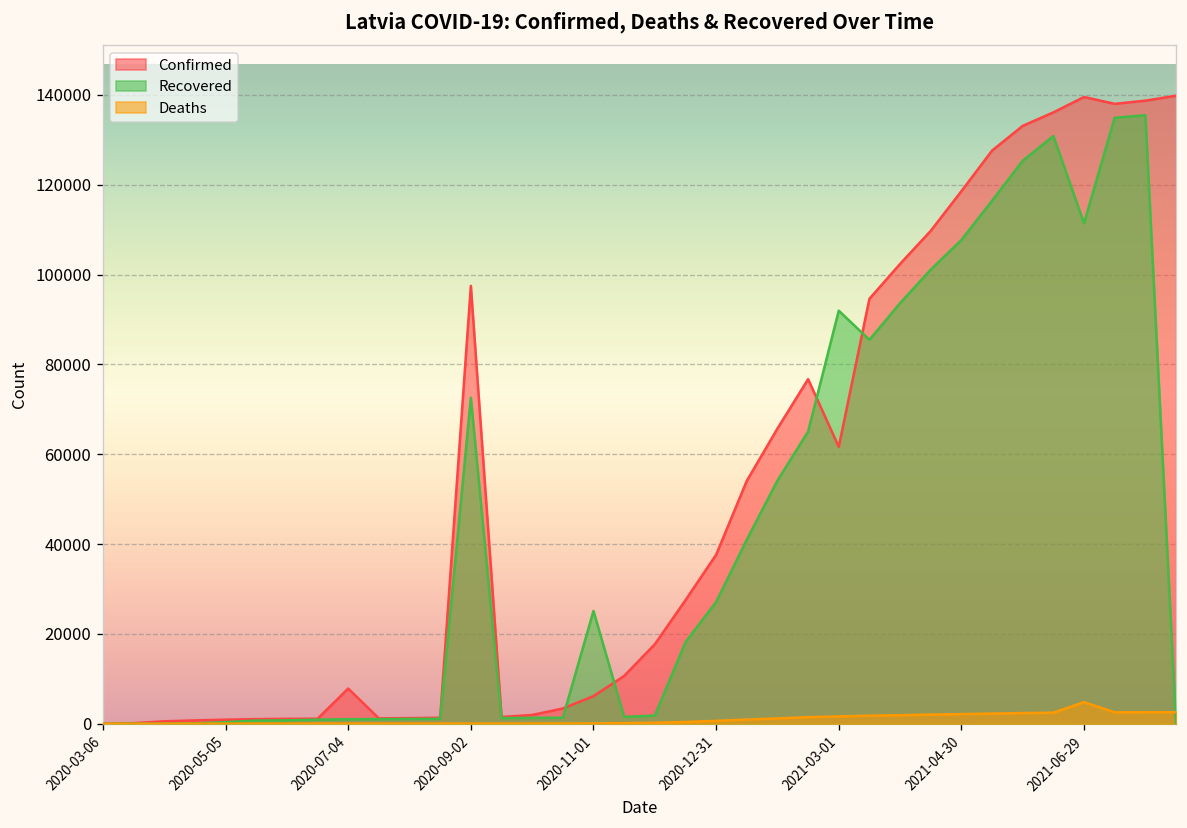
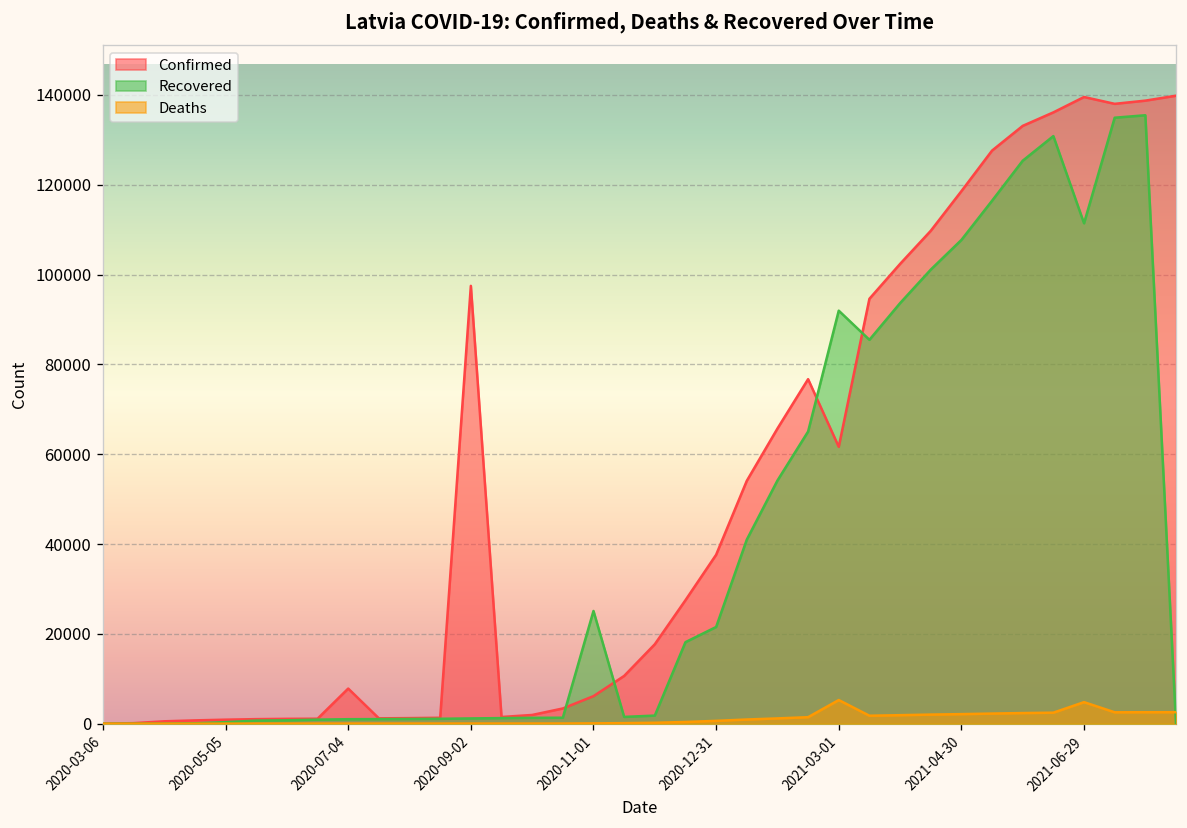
Recovered, 2020-09-02: 73000 -> 1000
Recovered, 2020-12-31: 27000 -> 22000
Deaths, 2021-03-01: 2000 -> 5000
